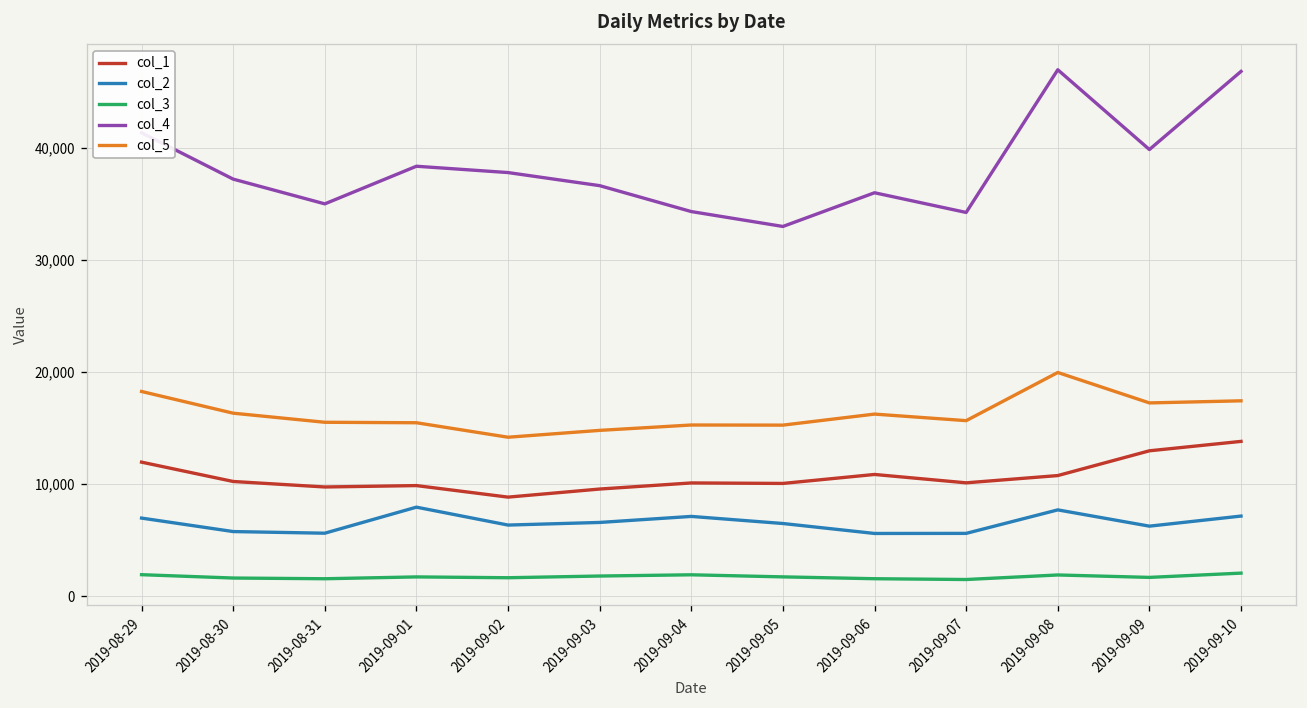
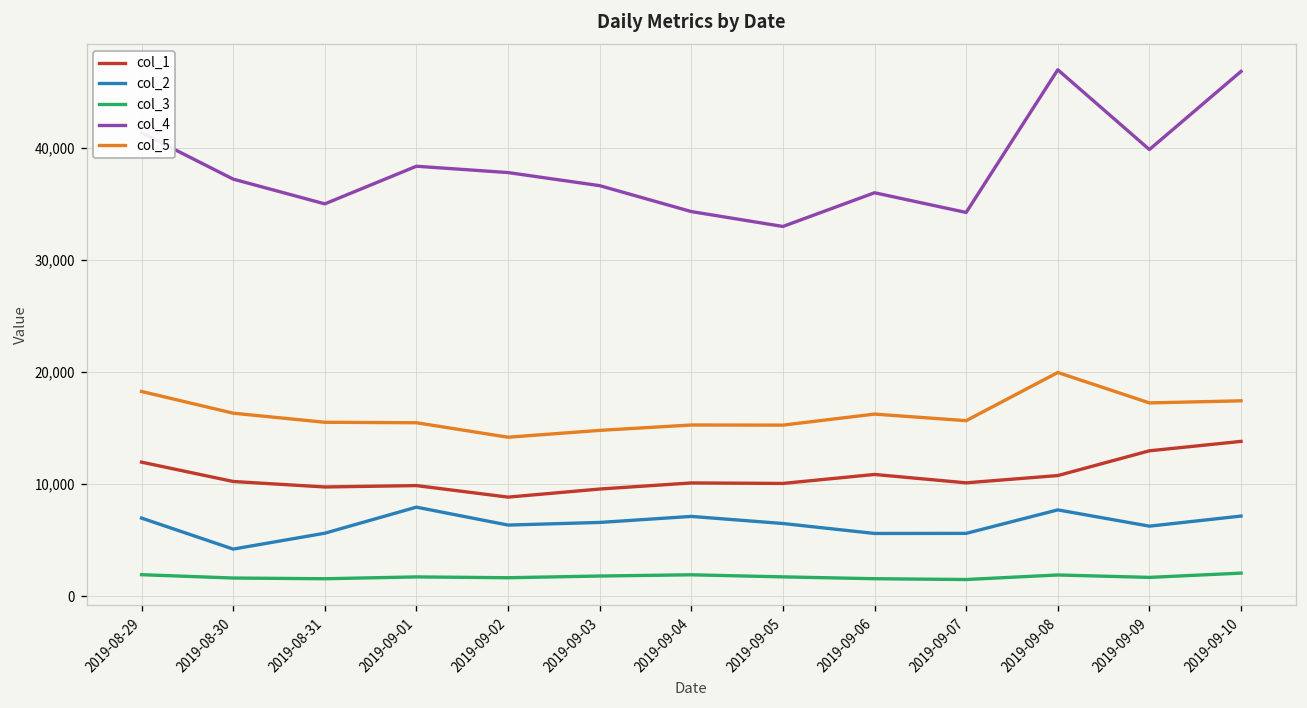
col_2, 2019-08-30: 6,000 -> 4,000
